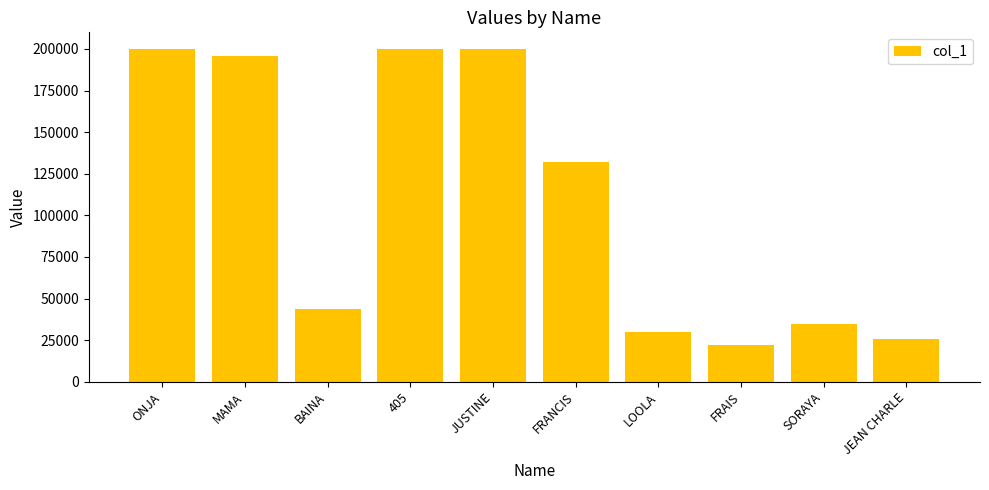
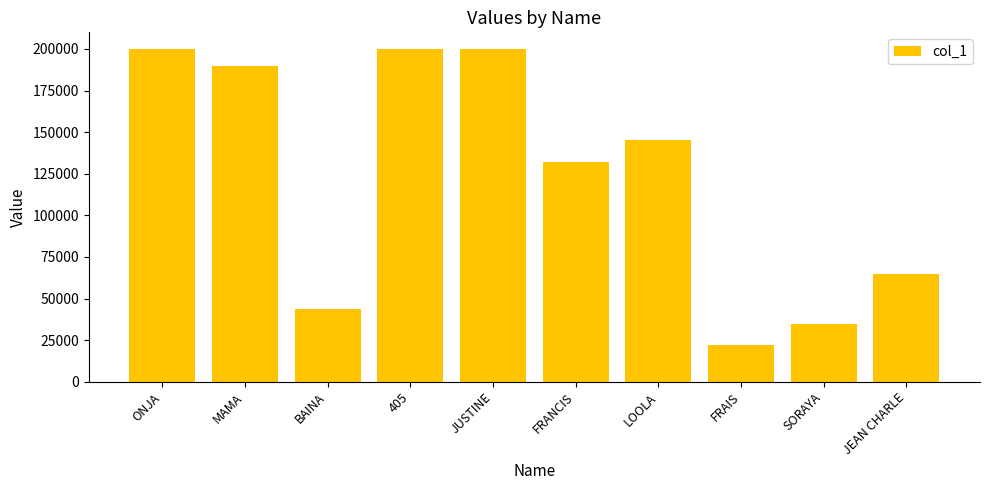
MAMA: 195000 -> 190000
LOOLA: 30000 -> 145000
JEAN CHARLE: 26000 -> 65000
